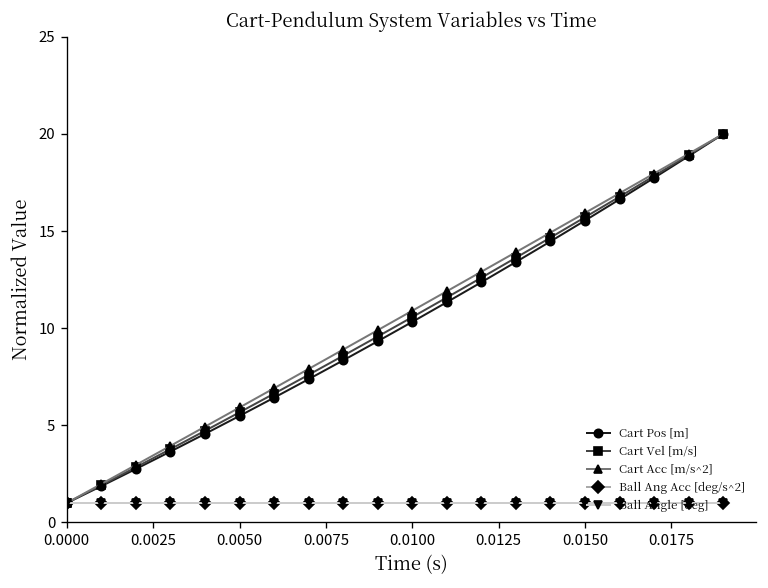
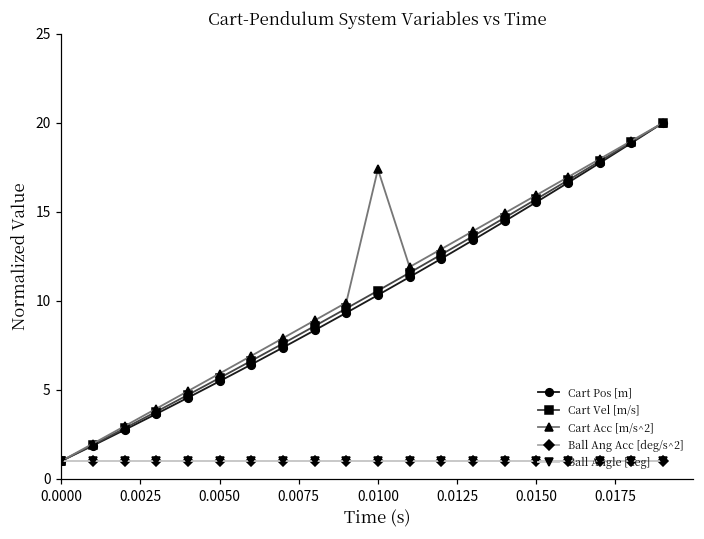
Cart Acc [m/s^2], 0.0100: 10.9 -> 17.4
